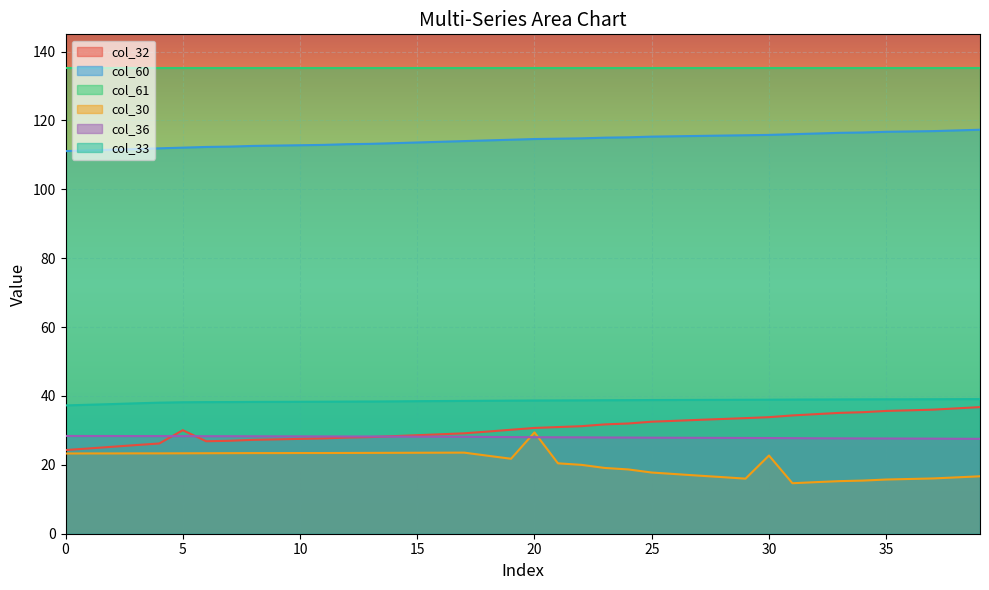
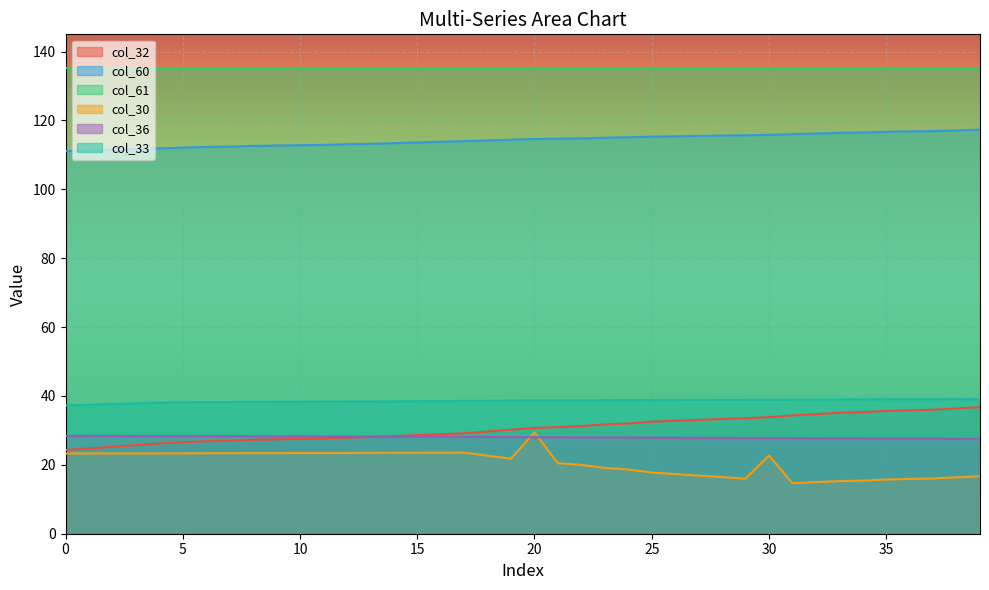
col_32, 5: 30 -> 27
